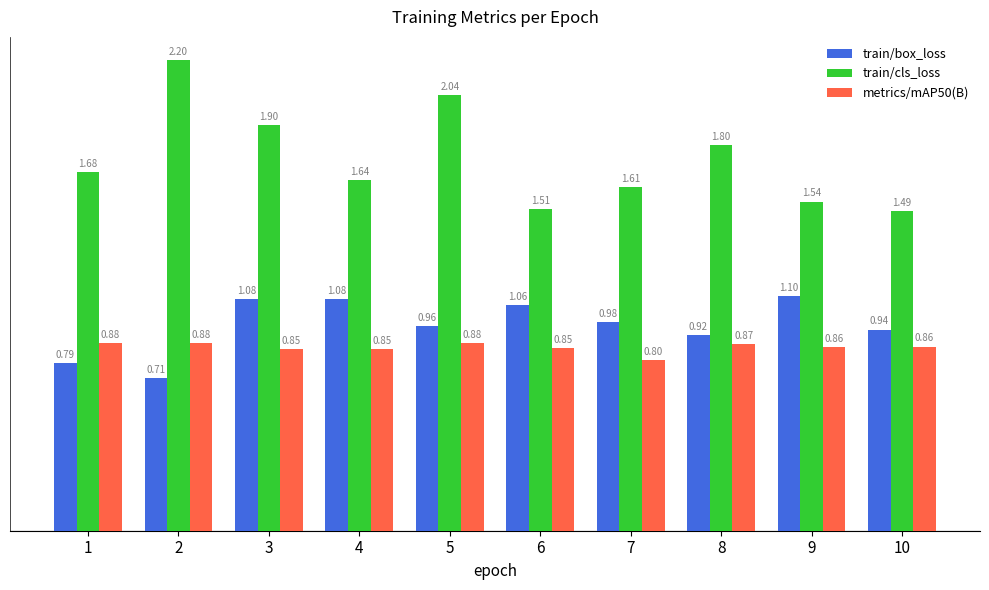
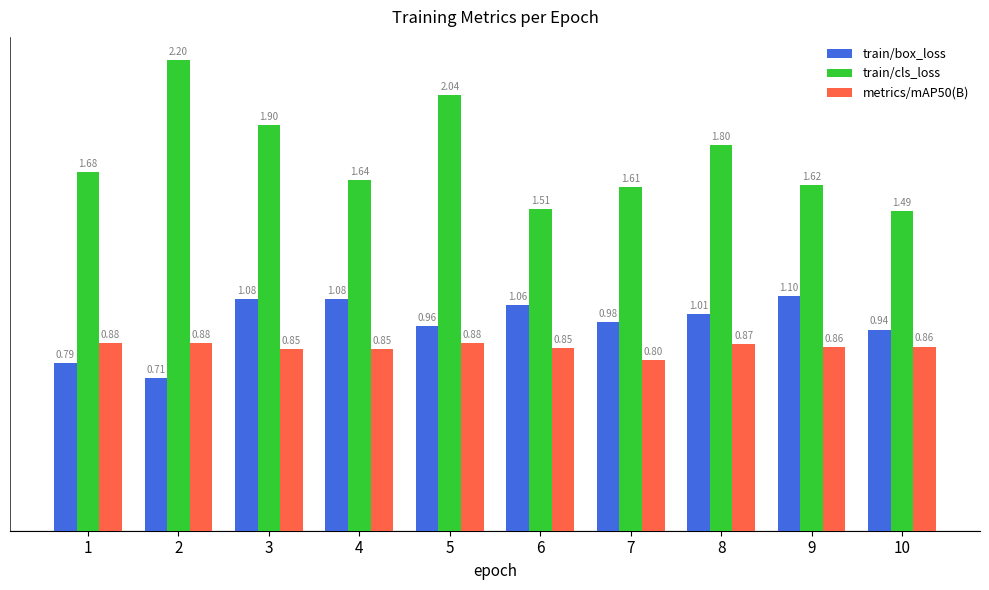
train/box_loss, 8: 0.92 -> 1.01
train/cls_loss, 9: 1.54 -> 1.62
